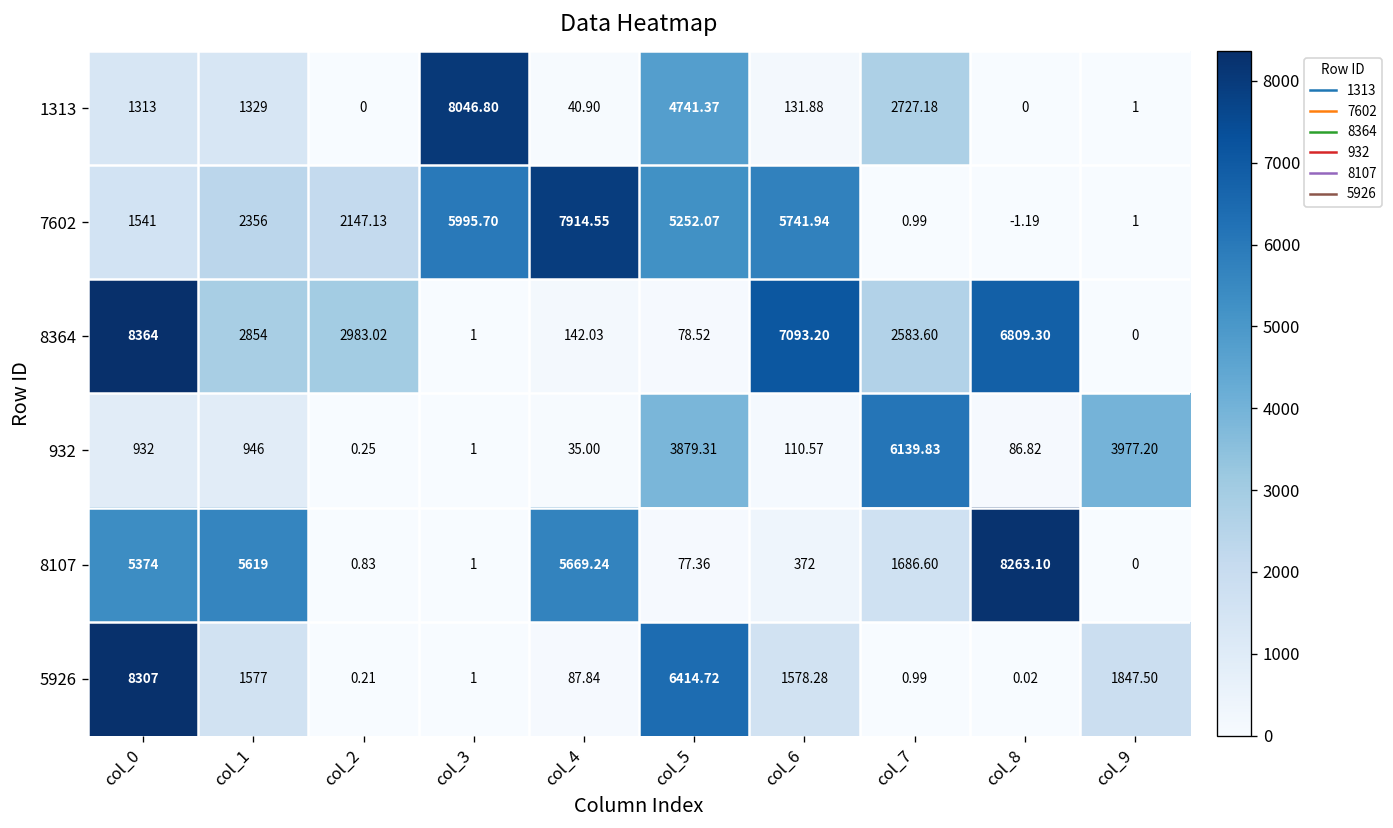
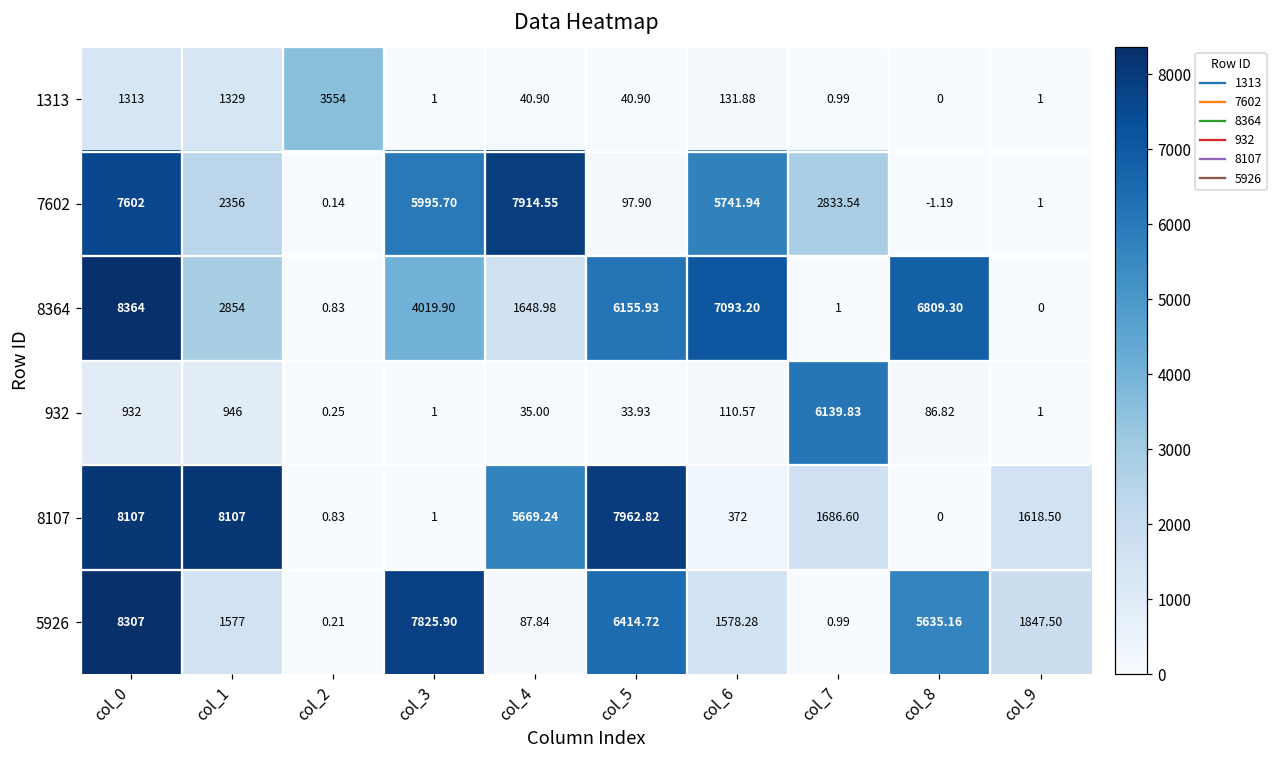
1313, col_2: 0 -> 3554
1313, col_3: 8046.80 -> 1
1313, col_5: 4741.37 -> 40.90
1313, col_7: 2727.18 -> 0.99
7602, col_0: 1541 -> 7602
7602, col_2: 2147.13 -> 0.14
7602, col_5: 5252.07 -> 97.90
7602, col_7: 0.99 -> 2833.54
8364, col_2: 2983.02 -> 0.83
8364, col_3: 1 -> 4019.90
8364, col_4: 142.03 -> 1648.98
8364, col_5: 78.52 -> 6155.93
8364, col_7: 2583.60 -> 1
932, col_5: 3879.31 -> 33.93
932, col_9: 3977.20 -> 1
8107, col_0: 5374 -> 8107
8107, col_1: 5619 -> 8107
8107, col_5: 77.36 -> 7962.82
8107, col_8: 8263.10 -> 0
8107, col_9: 0 -> 1618.50
5926, col_3: 1 -> 7825.90
5926, col_8: 0.02 -> 5635.16
